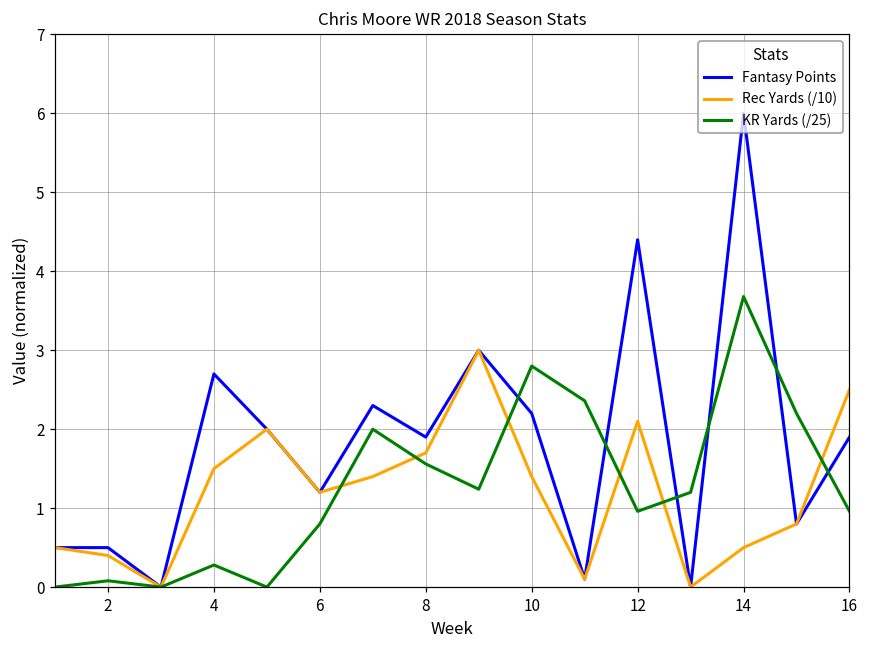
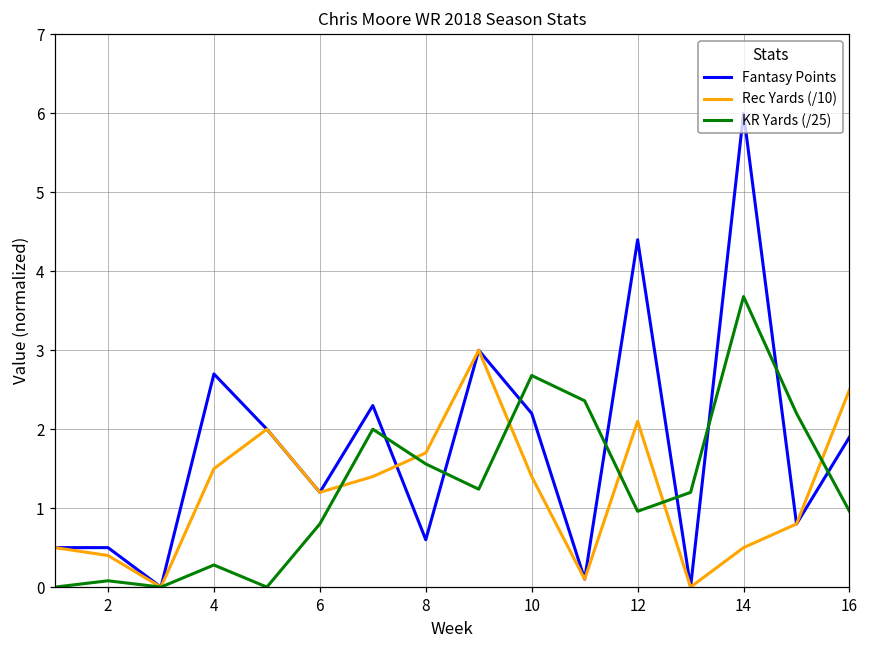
Fantasy Points, 8: 1.9 -> 0.6
KR Yards (/25), 10: 2.8 -> 2.7
